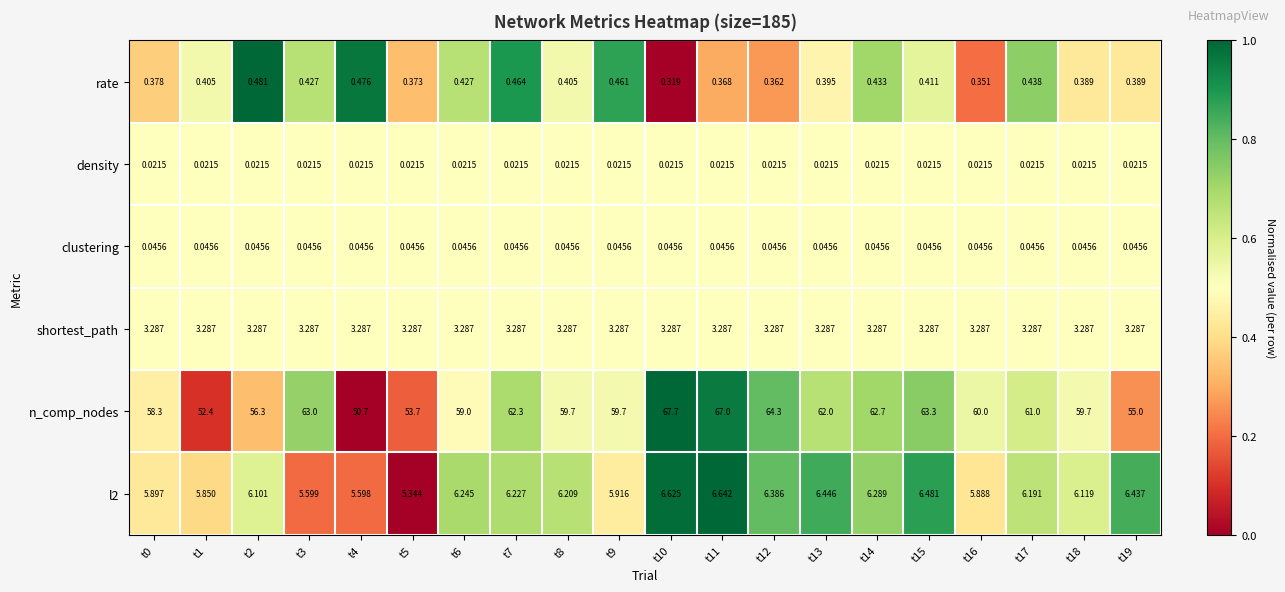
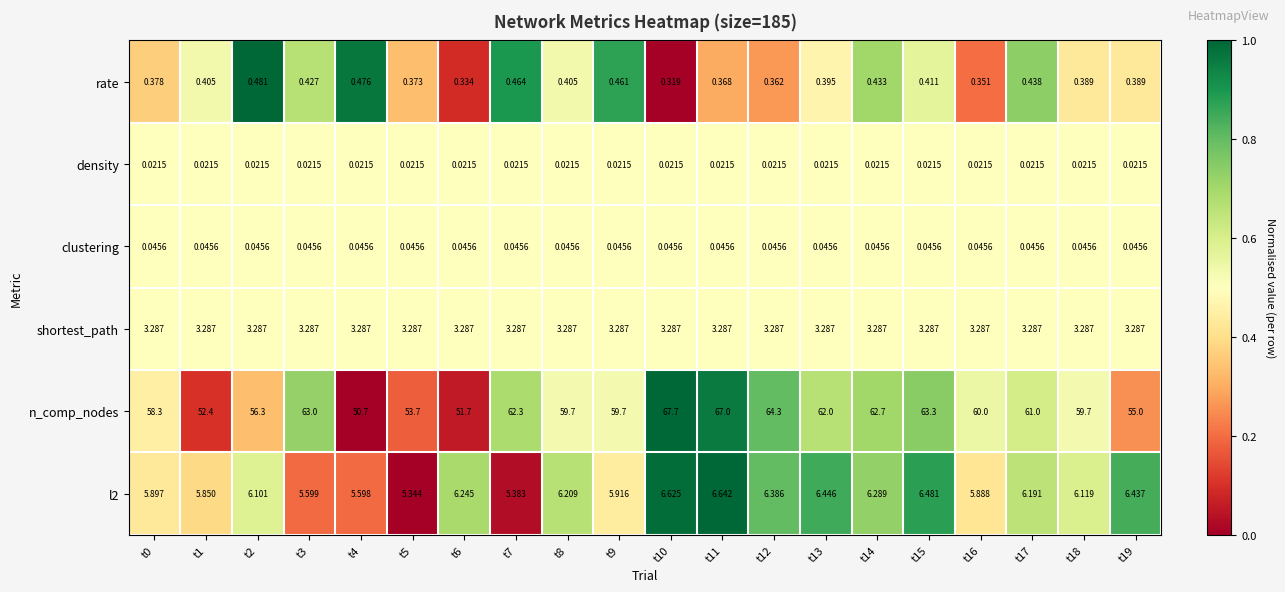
rate, t6: 0.427 -> 0.334
n_comp_nodes, t6: 59.0 -> 51.7
l2, t7: 6.227 -> 5.383
